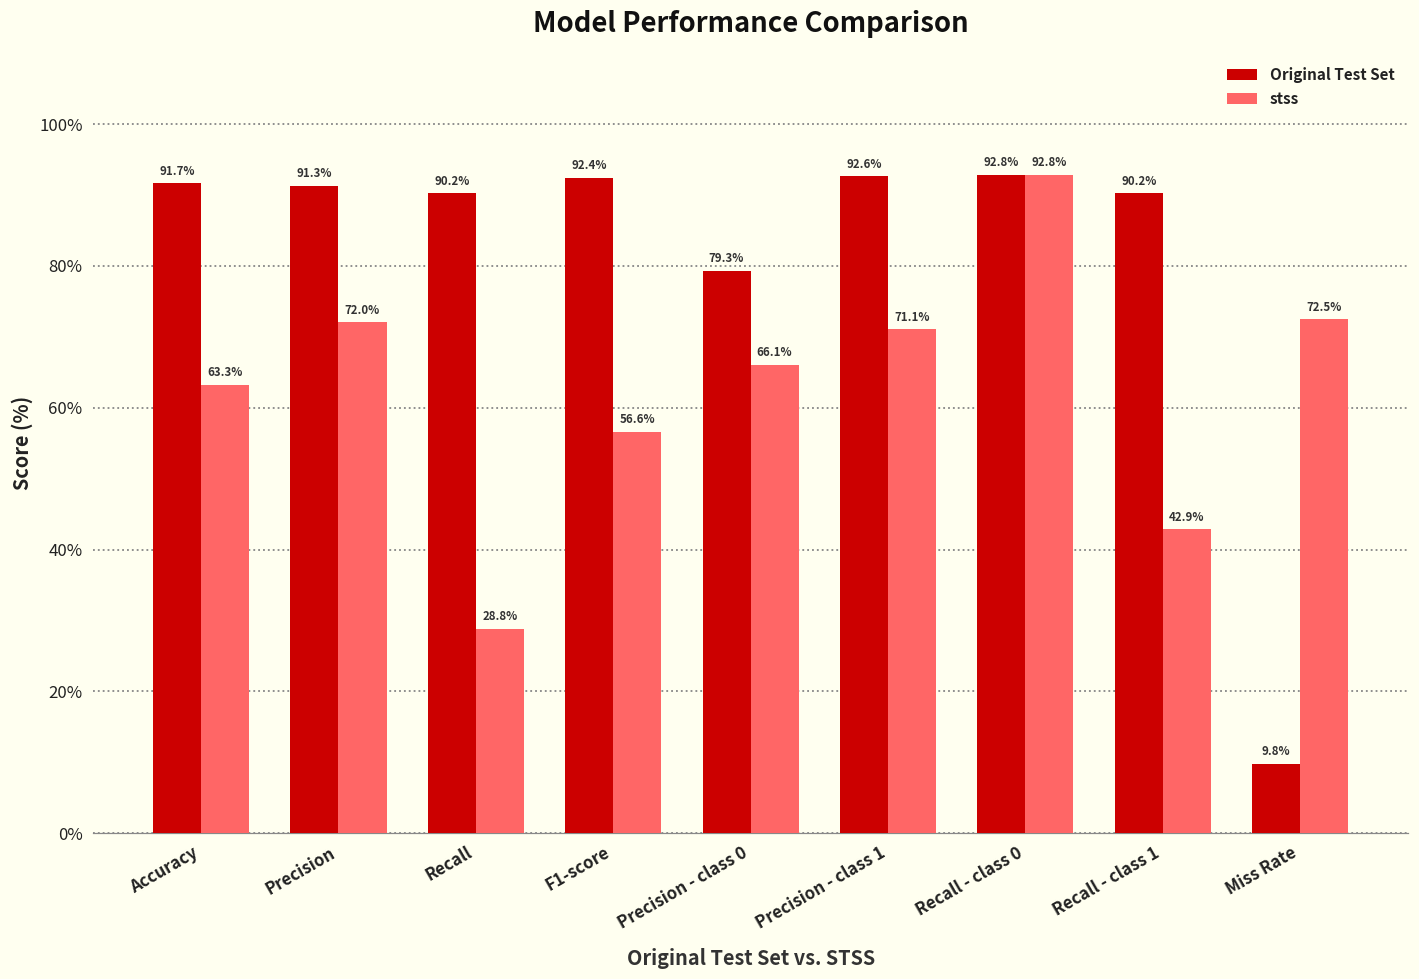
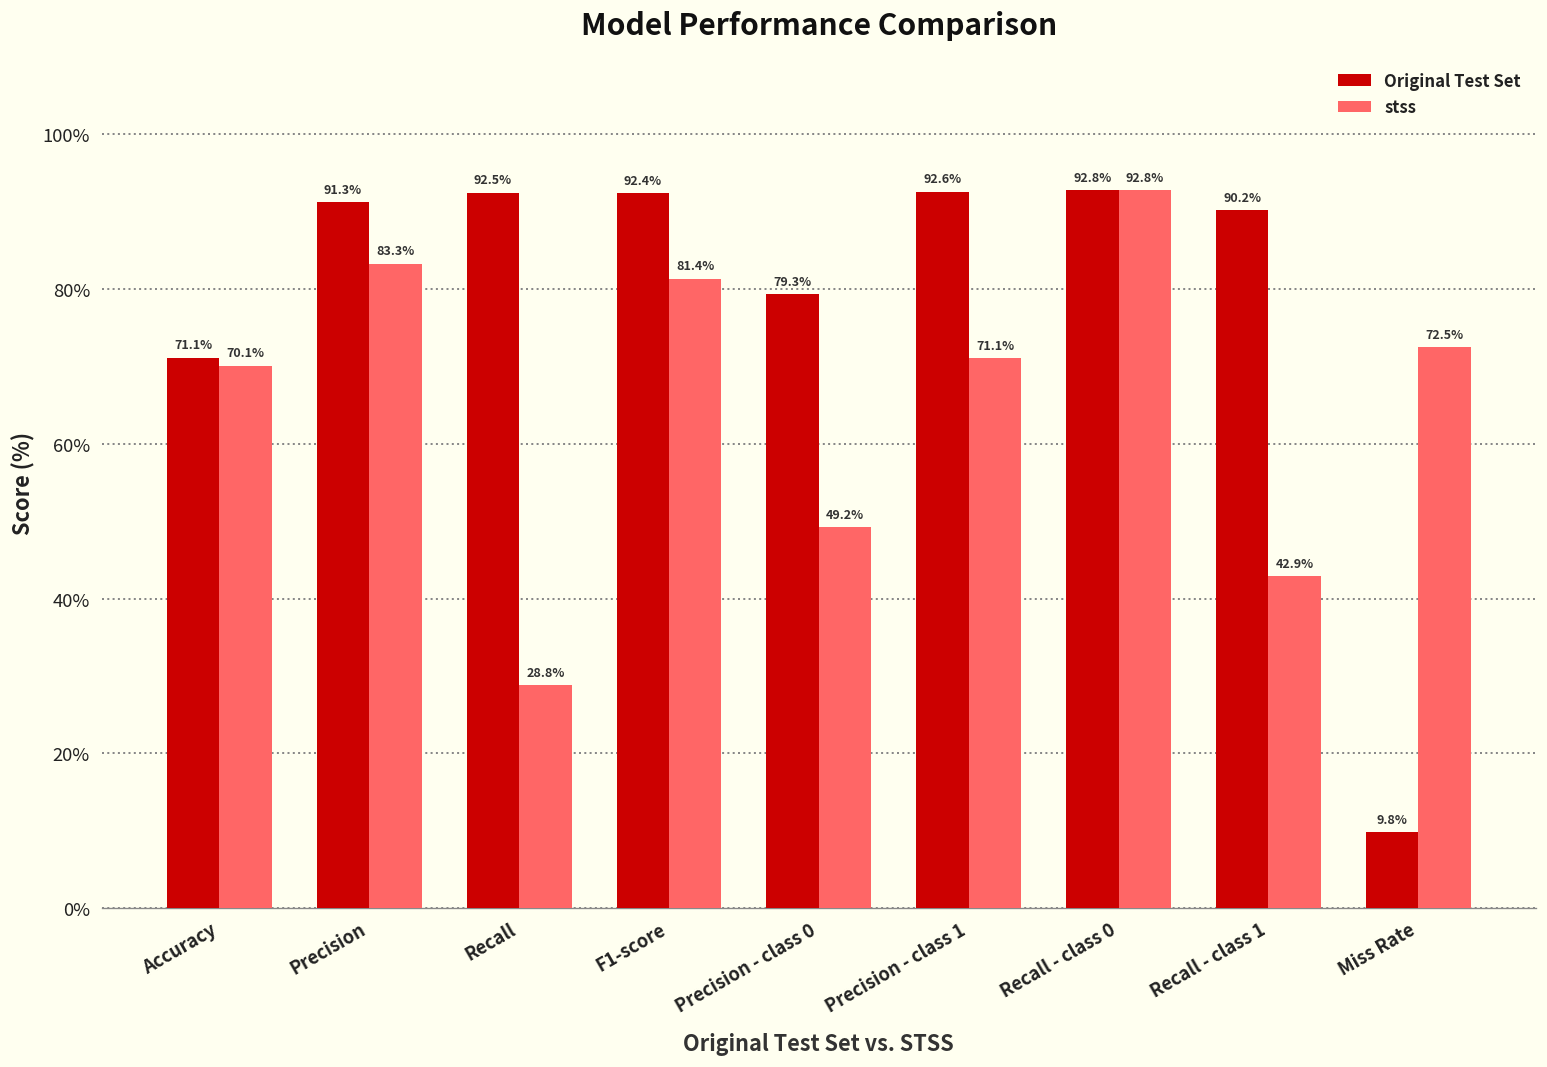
Original Test Set, Accuracy: 91.7% -> 71.1%
stss, Accuracy: 63.3% -> 70.1%
stss, Precision: 72.0% -> 83.3%
Original Test Set, Recall: 90.2% -> 92.5%
stss, F1-score: 56.6% -> 81.4%
stss, Precision - class 0: 66.1% -> 49.2%
